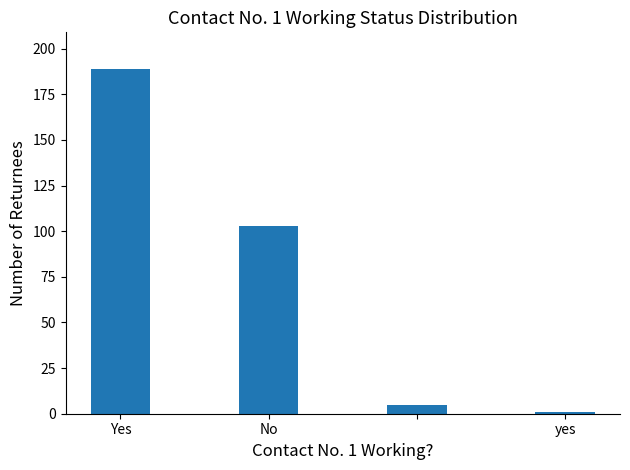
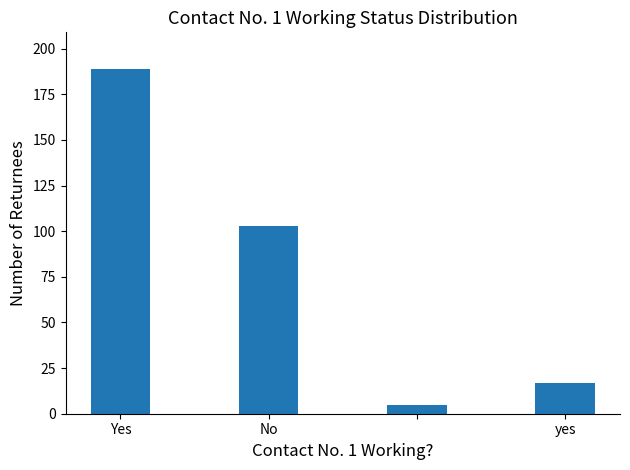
yes: 1 -> 17
